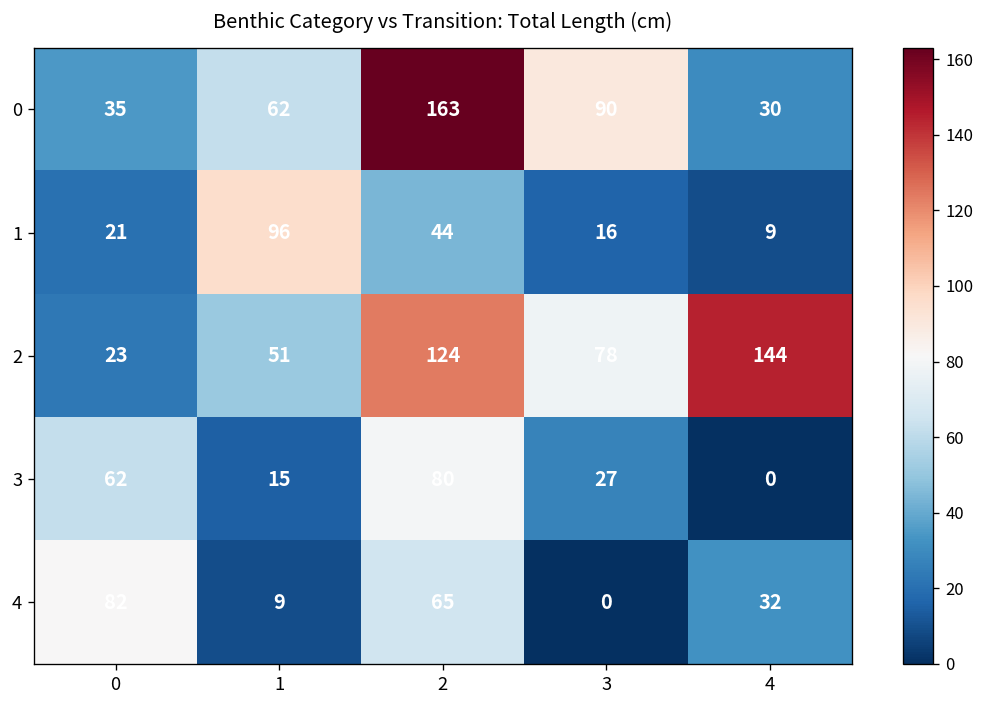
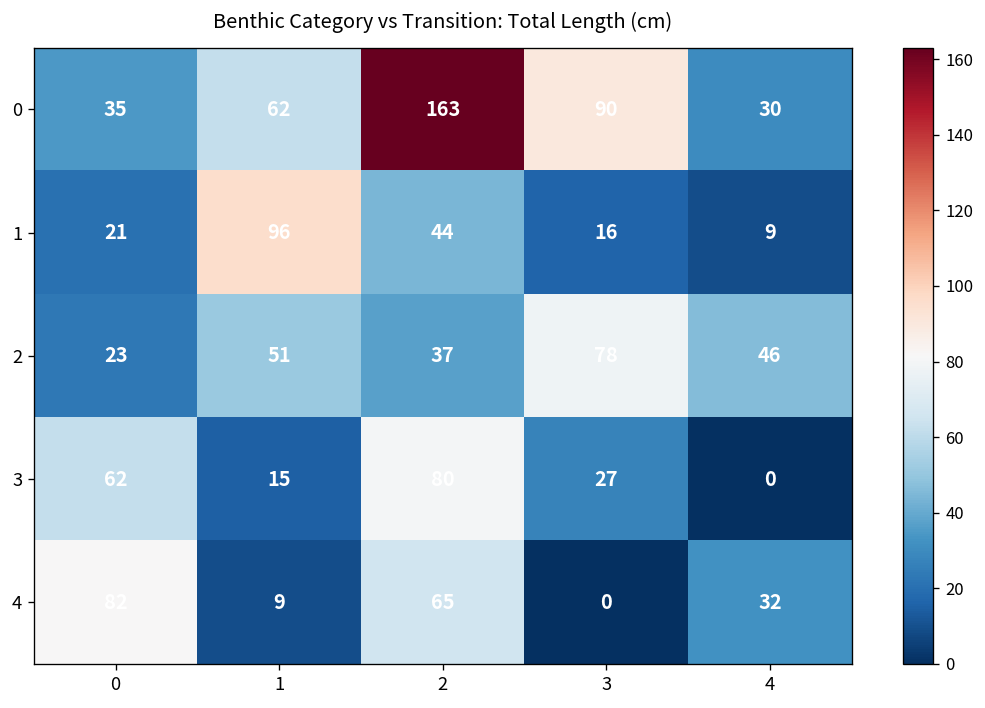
2, 2: 124 -> 37
2, 4: 144 -> 46
